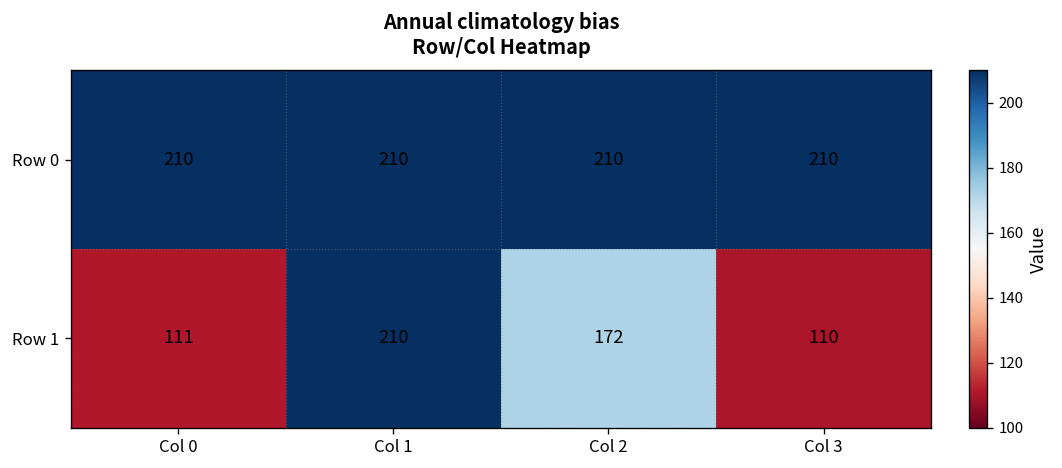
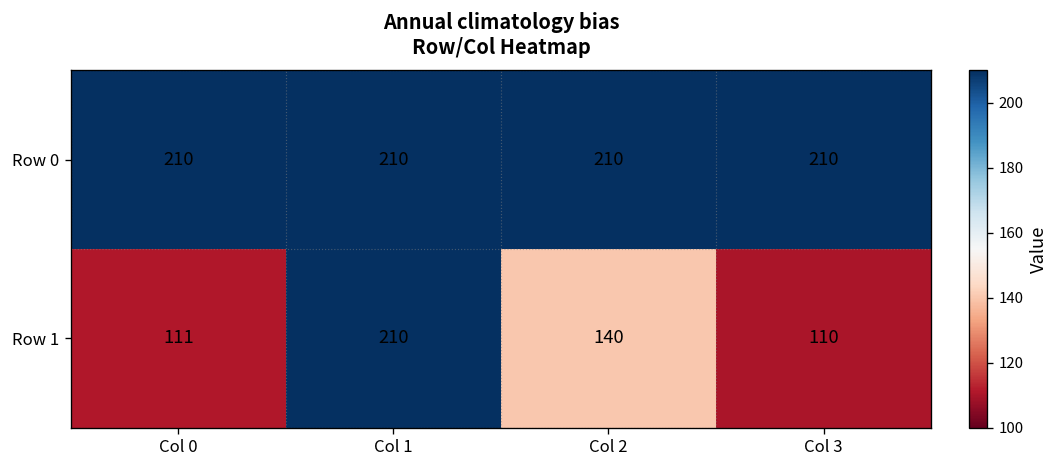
Row 1, Col 2: 172 -> 140
